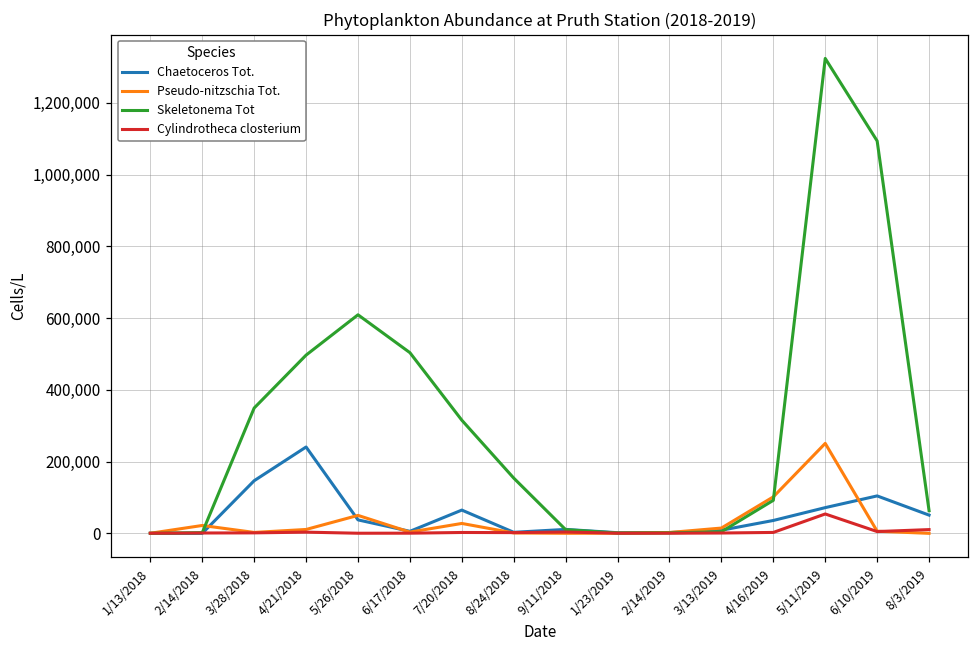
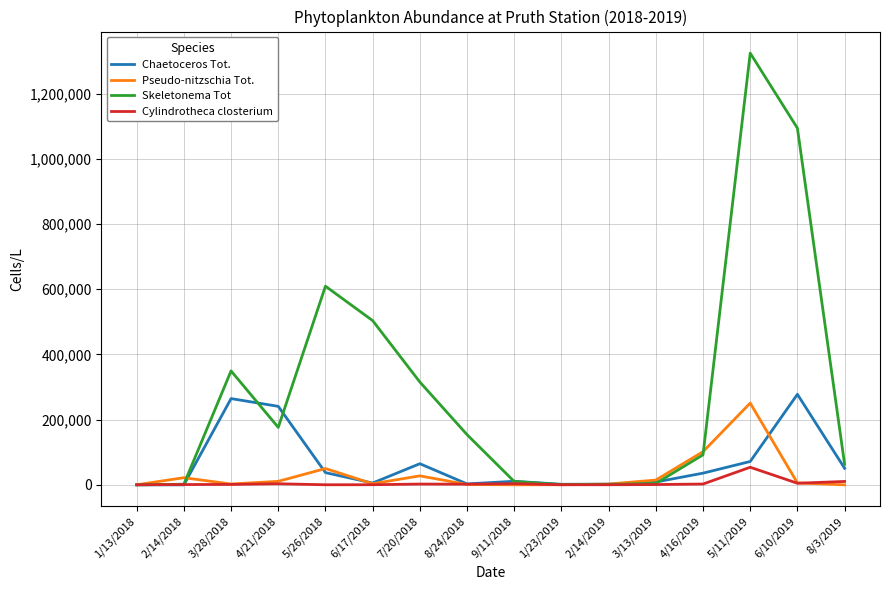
Chaetoceros Tot., 3/28/2018: 150,000 -> 260,000
Skeletonema Tot, 4/21/2018: 500,000 -> 180,000
Chaetoceros Tot., 6/10/2019: 100,000 -> 280,000
